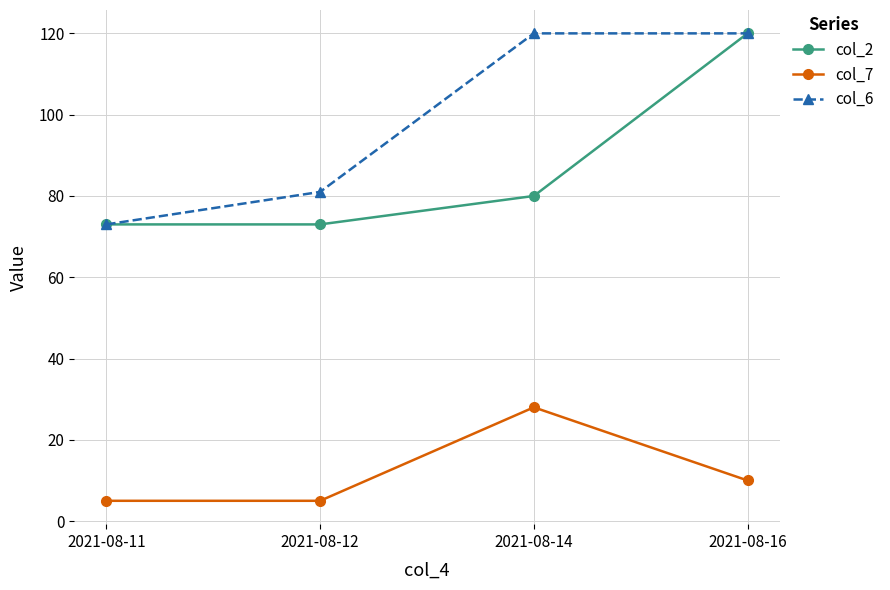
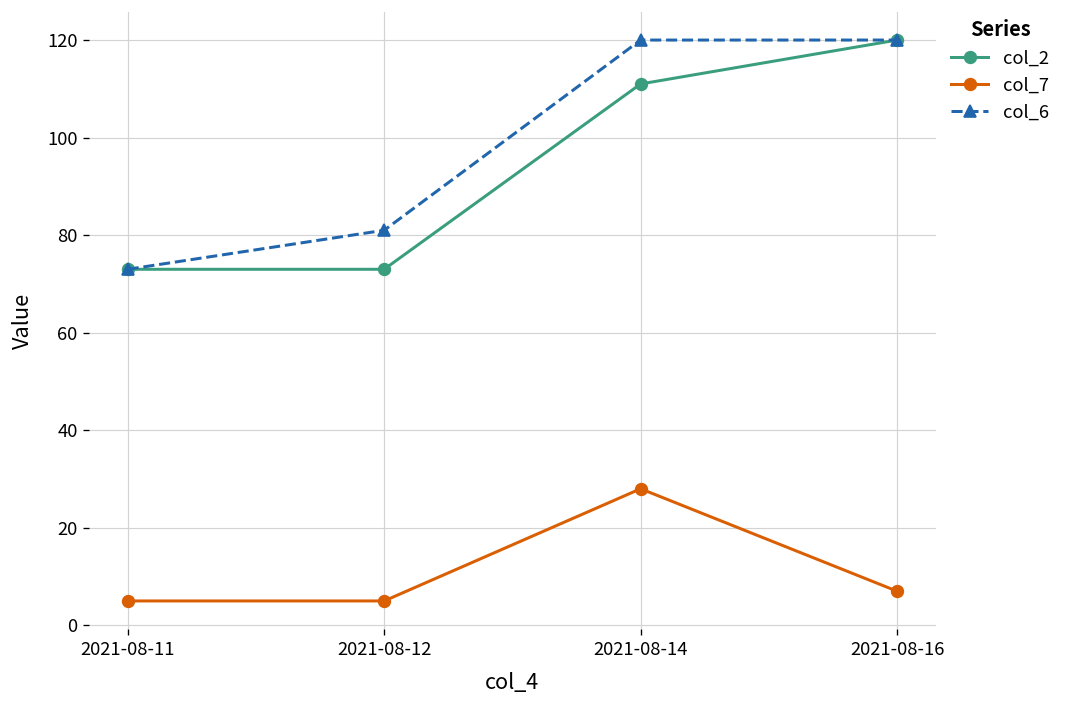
col_2, 2021-08-14: 80 -> 111
col_7, 2021-08-16: 10 -> 7
